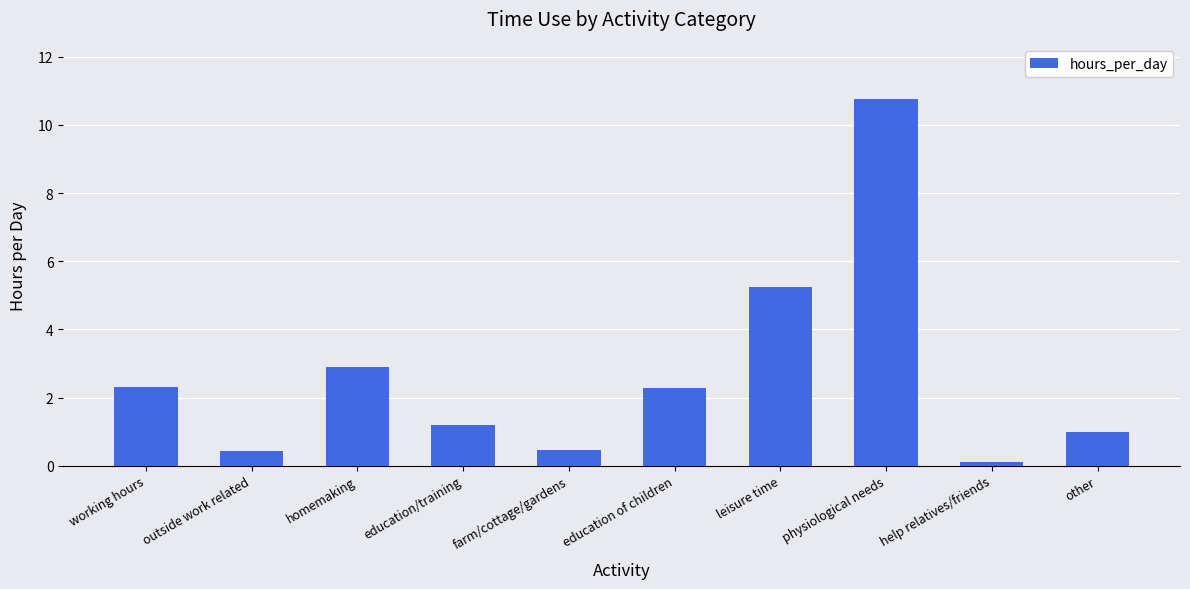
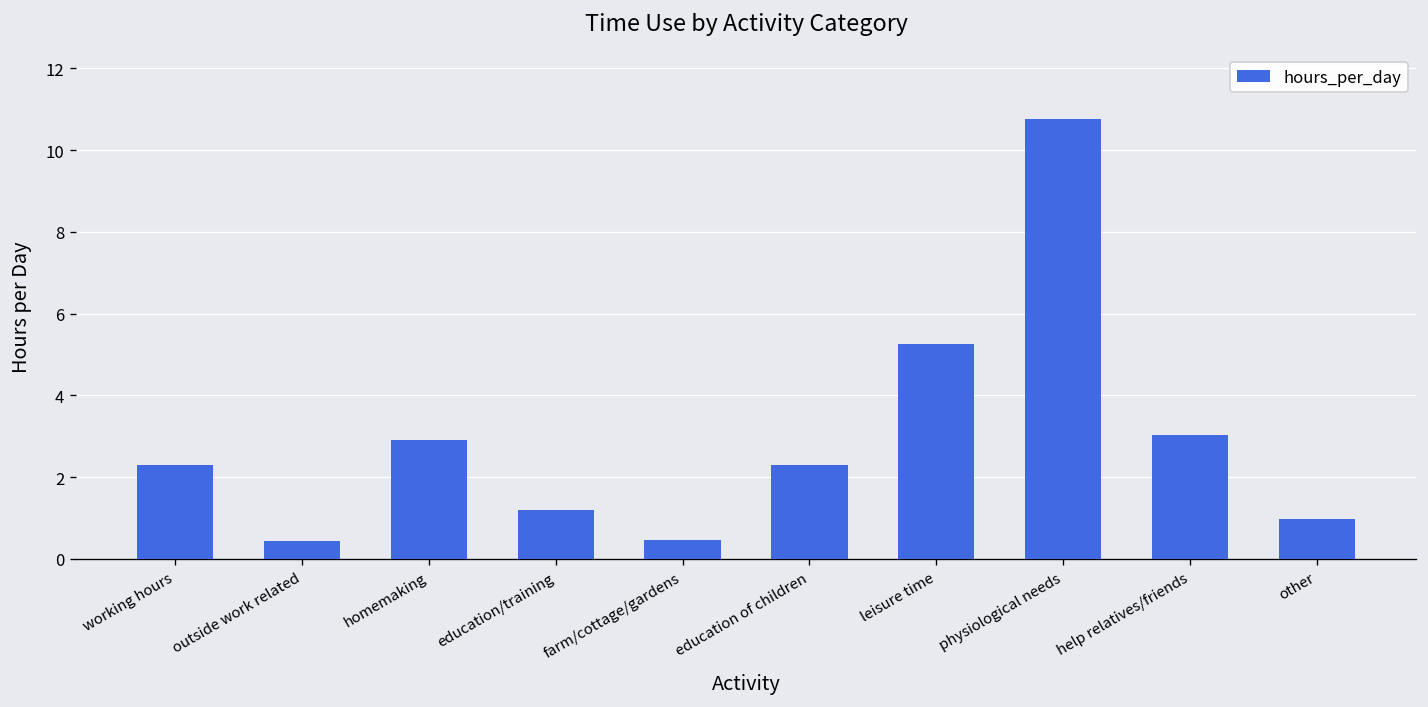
help relatives/friends: 0.1 -> 3.0
